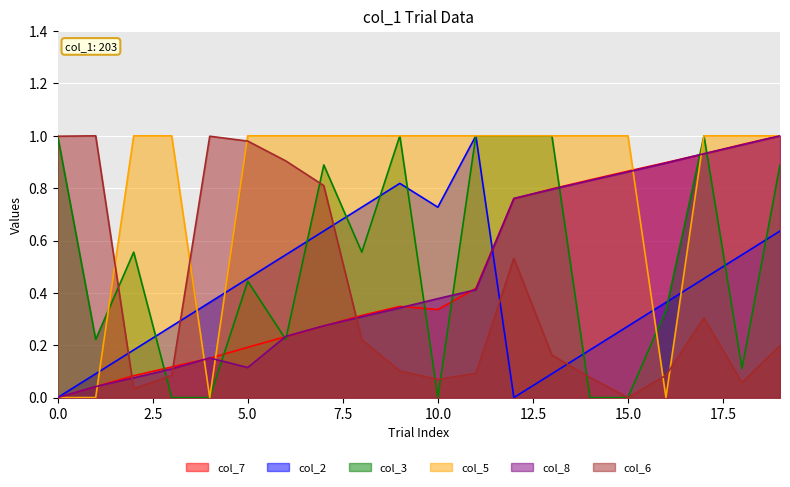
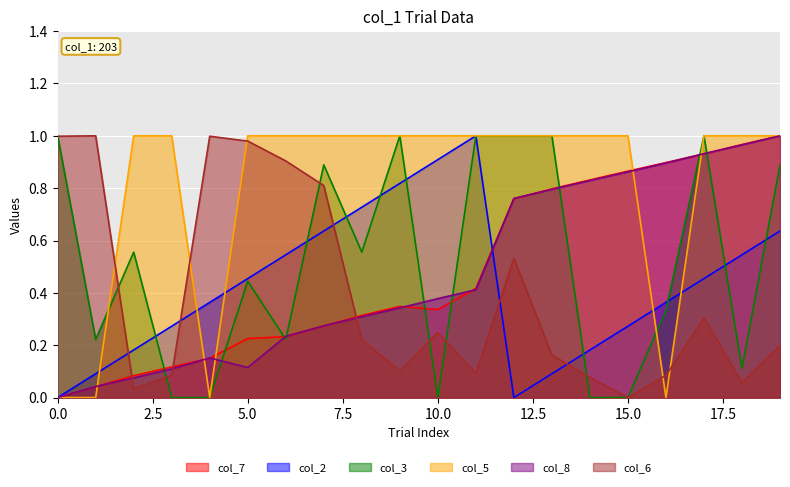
col_7, 5.0: 0.19 -> 0.23
col_2, 10.0: 0.73 -> 0.91
col_6, 10.0: 0.07 -> 0.25
